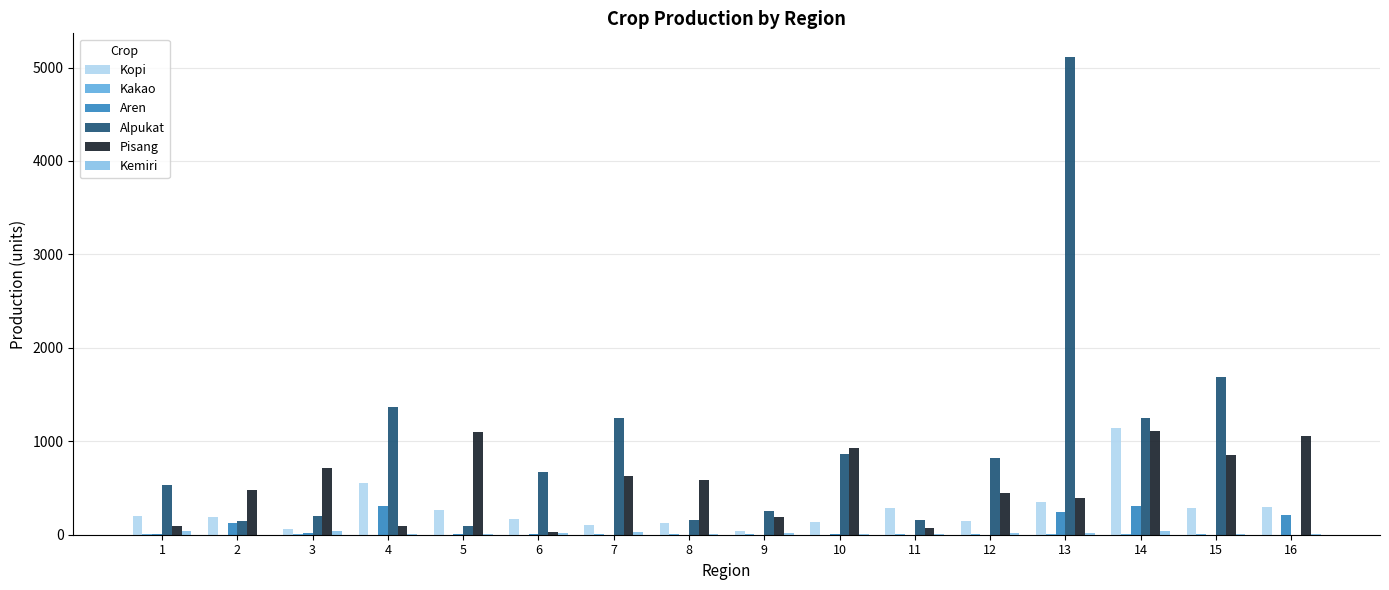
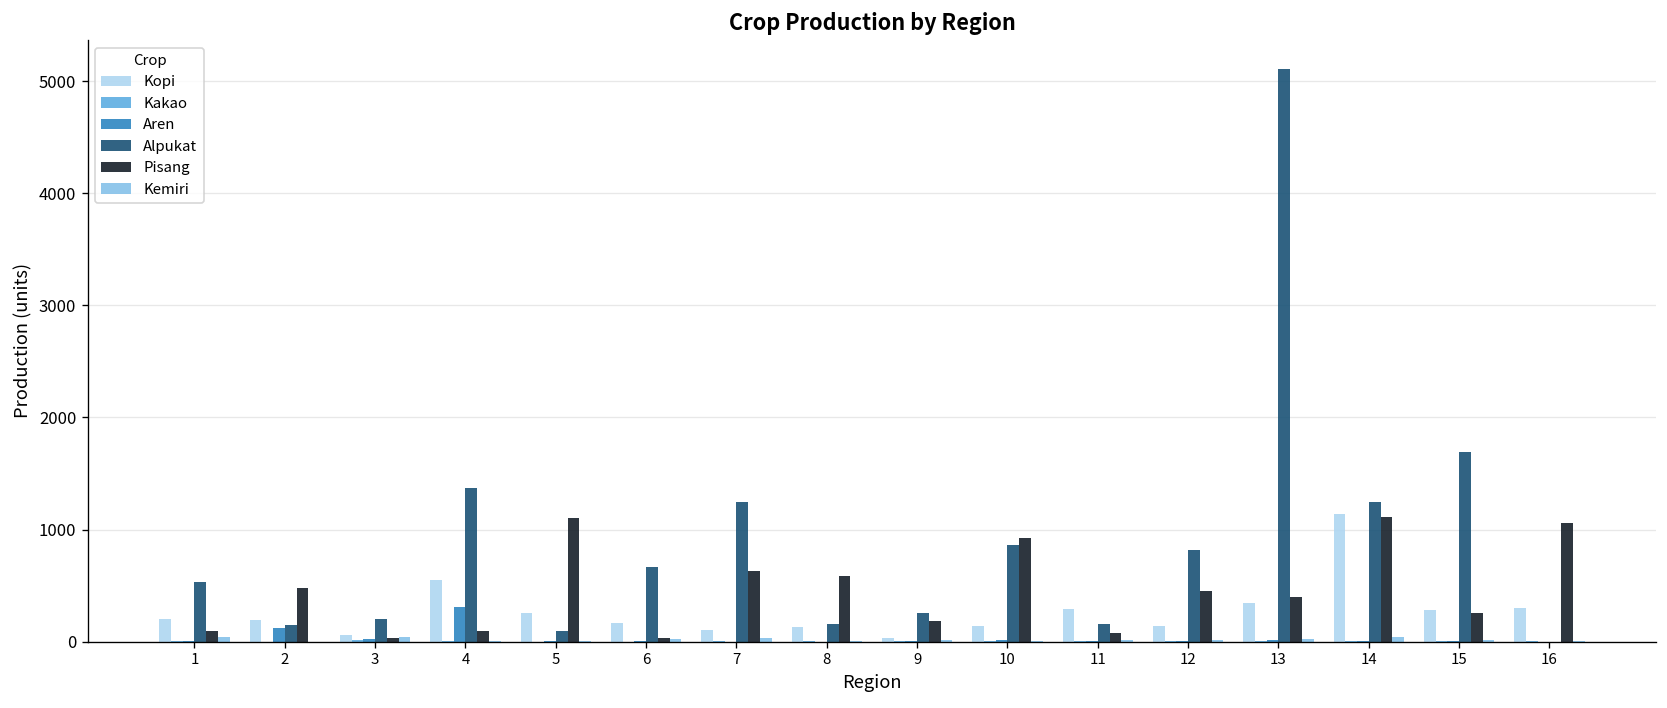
Pisang, 3: 700 -> 0
Aren, 13: 200 -> 0
Aren, 14: 300 -> 0
Pisang, 15: 900 -> 300
Aren, 16: 200 -> 0
